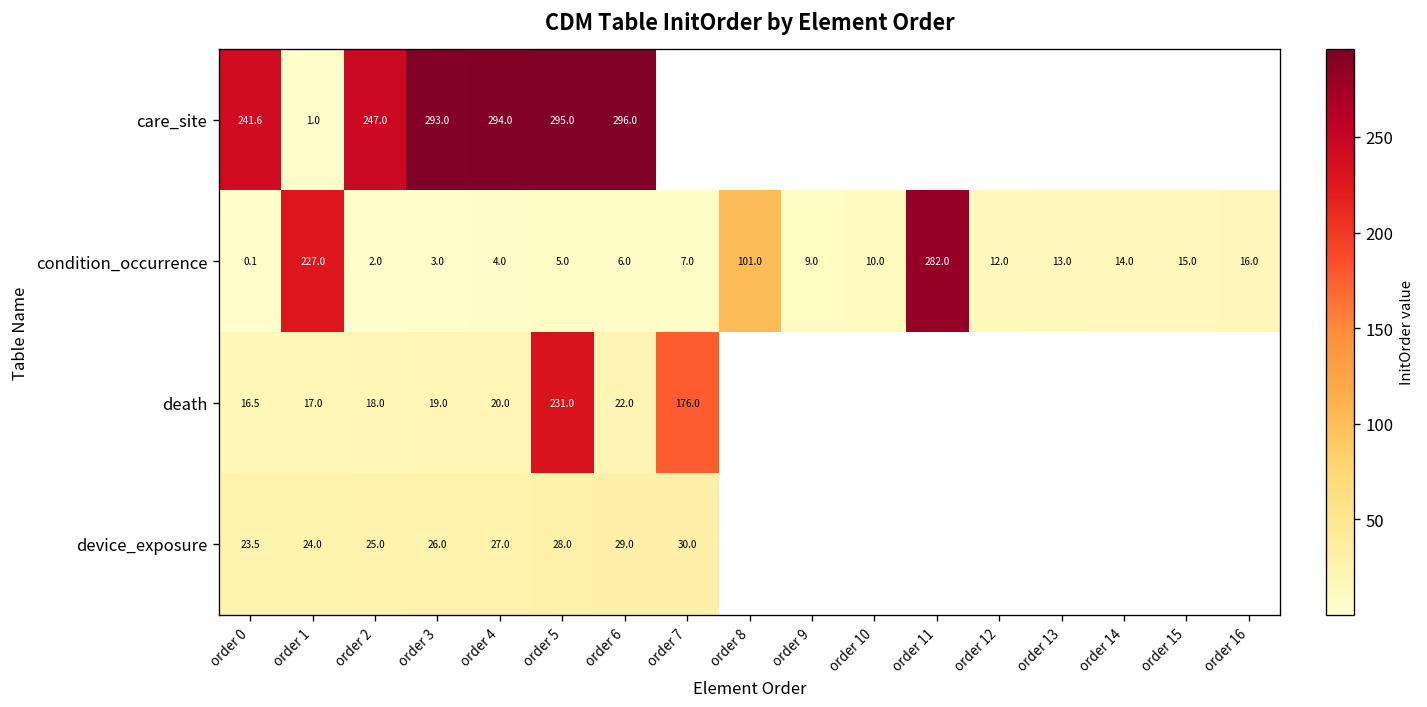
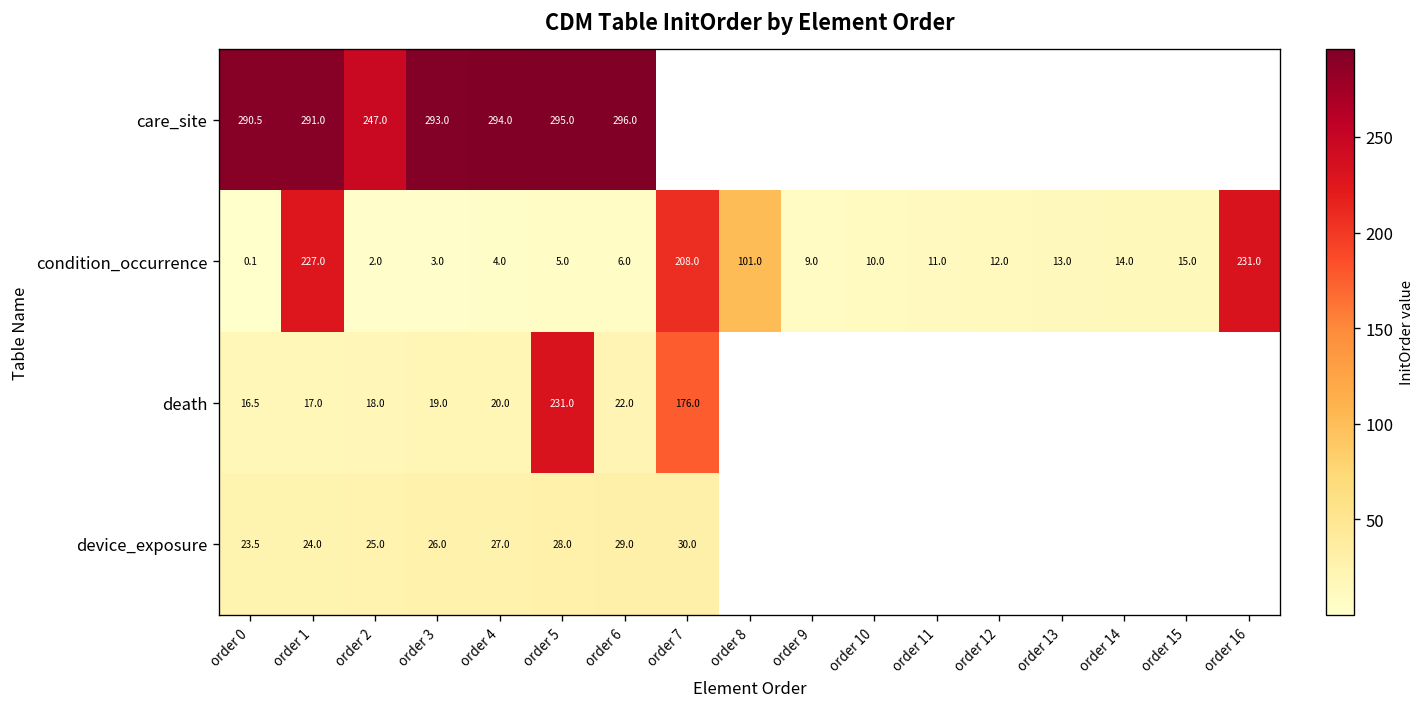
care_site, order 0: 241.6 -> 290.5
care_site, order 1: 1.0 -> 291.0
condition_occurrence, order 7: 7.0 -> 208.0
condition_occurrence, order 11: 282.0 -> 11.0
condition_occurrence, order 16: 16.0 -> 231.0
